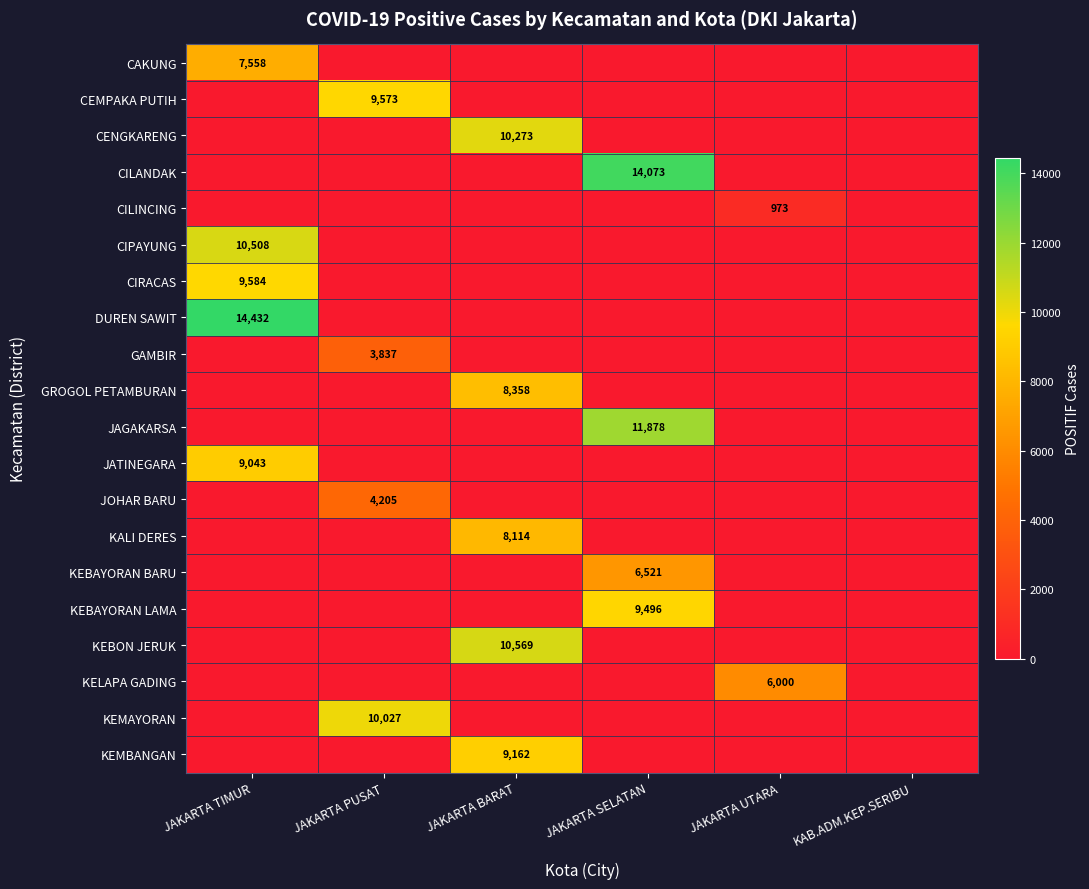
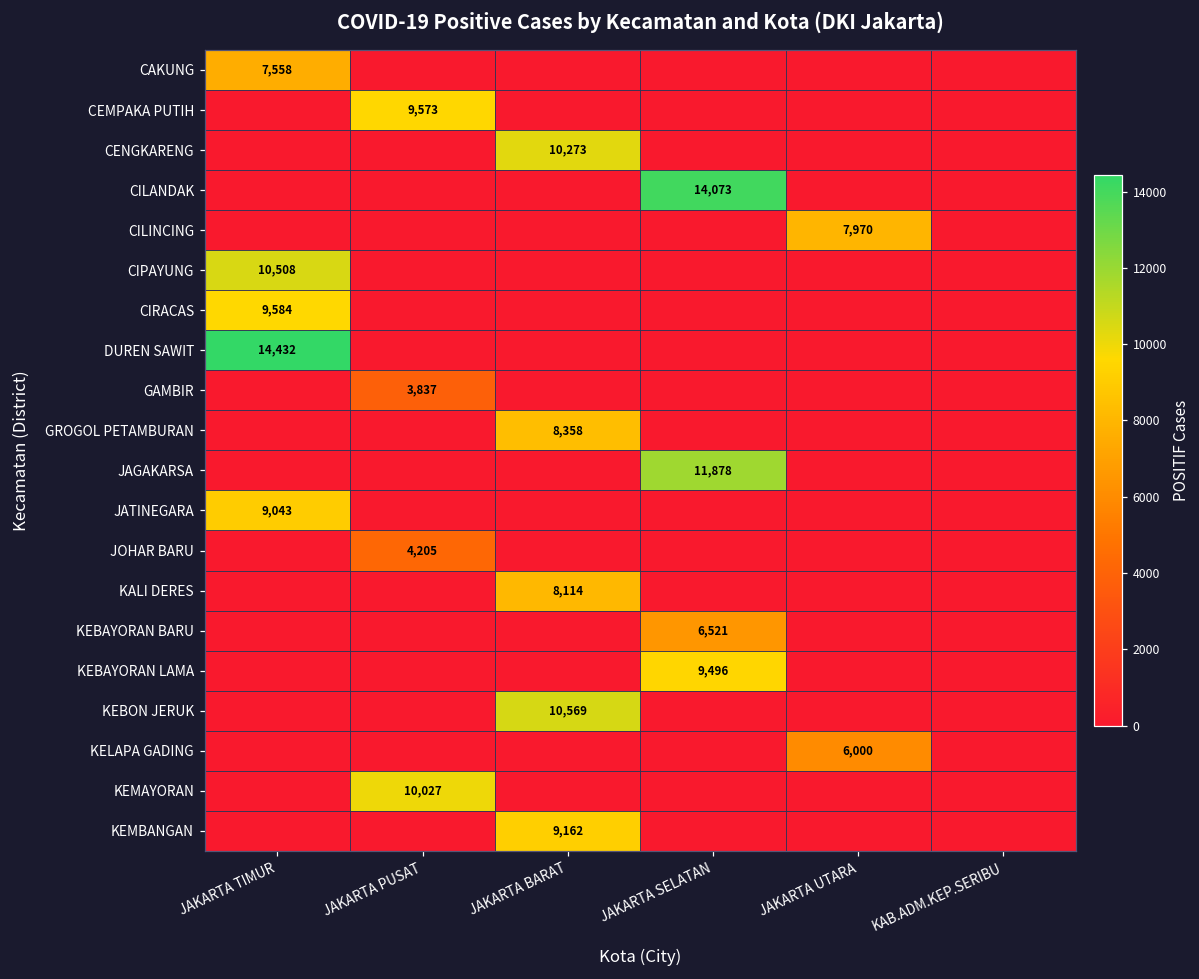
CILINCING, JAKARTA UTARA: 973 -> 7,970
